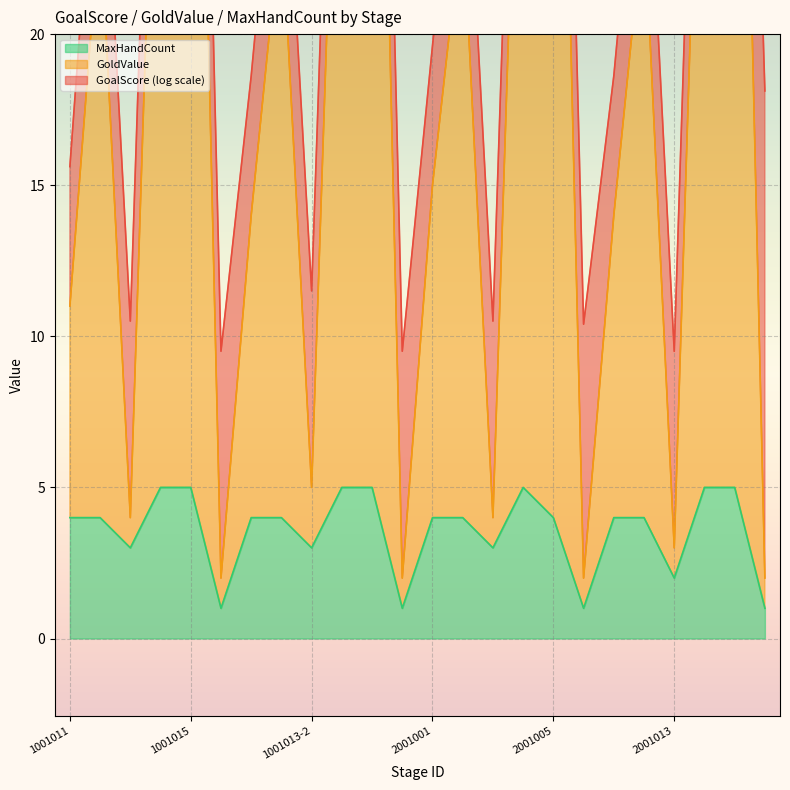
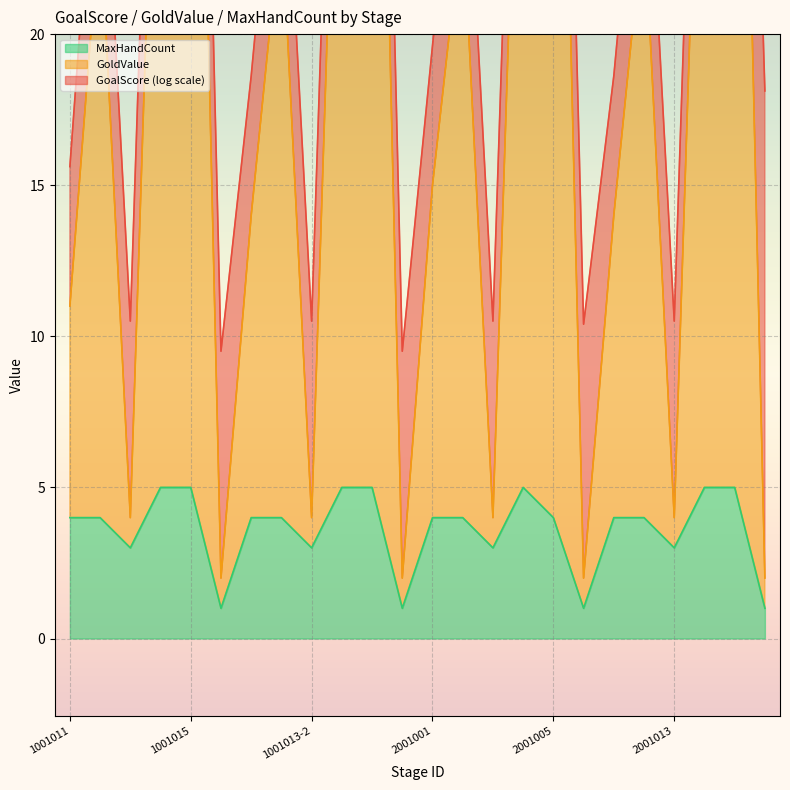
GoldValue, 1001013-2: 2 -> 1
MaxHandCount, 2001013: 2 -> 3
